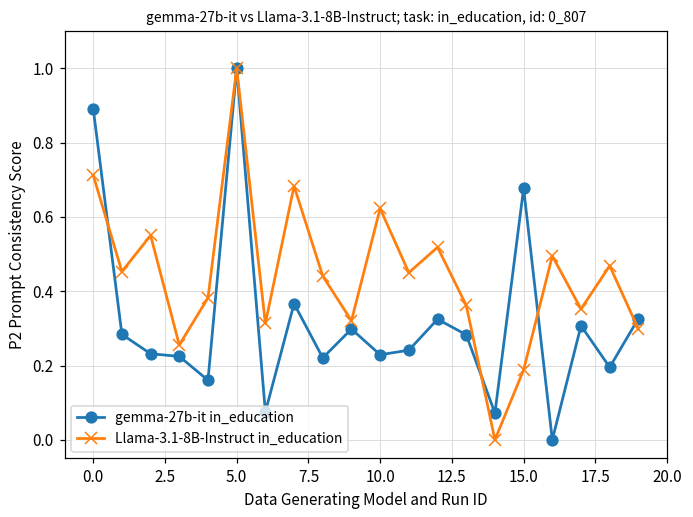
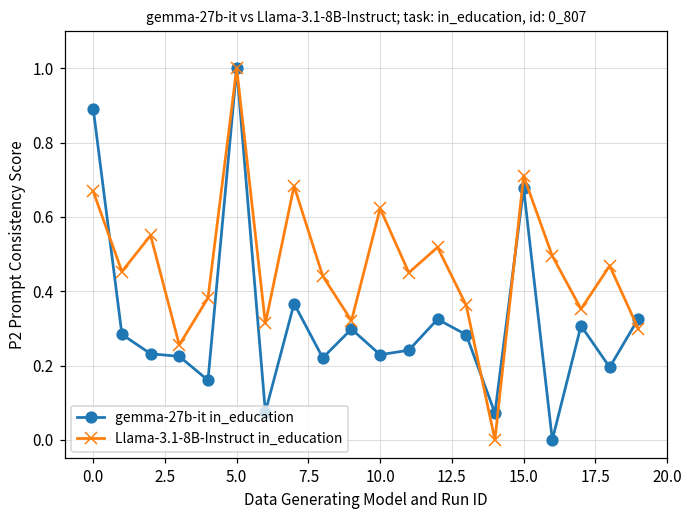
Llama-3.1-8B-Instruct in_education, 0.0: 0.71 -> 0.67
Llama-3.1-8B-Instruct in_education, 15.0: 0.19 -> 0.71
